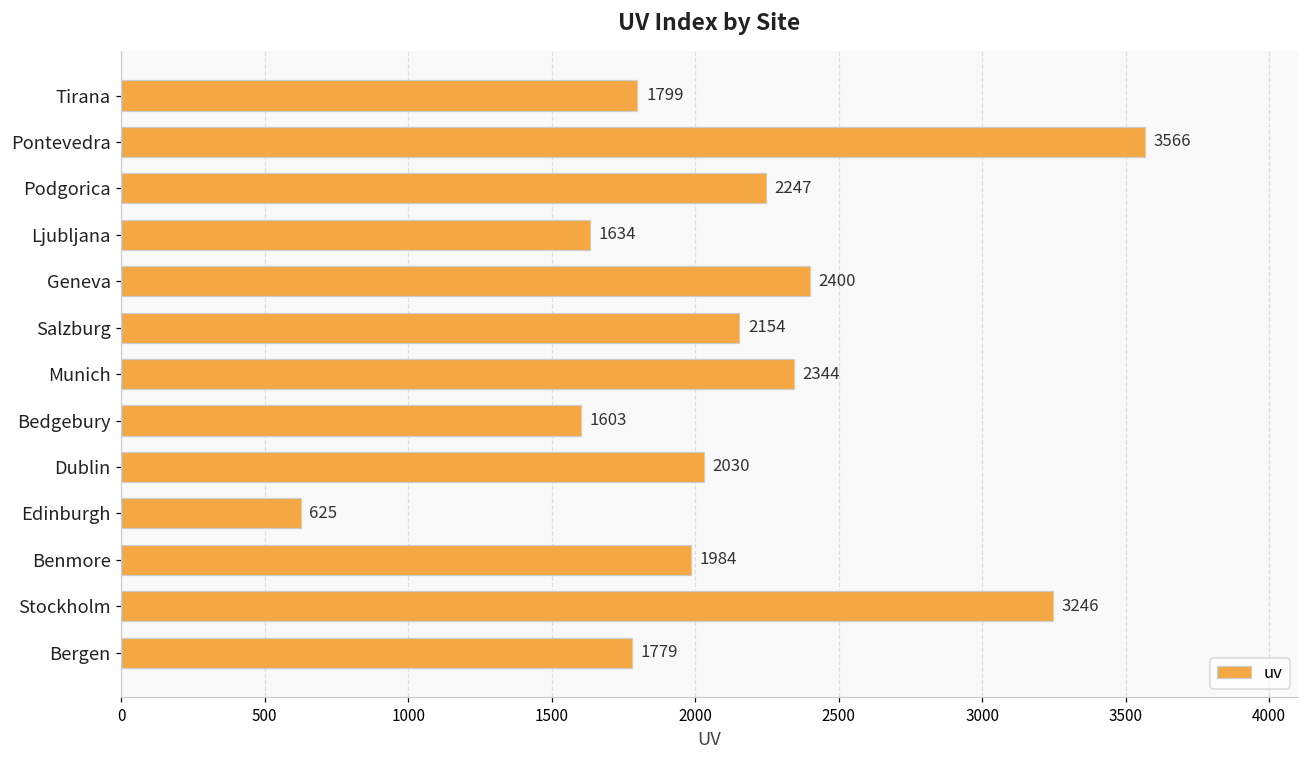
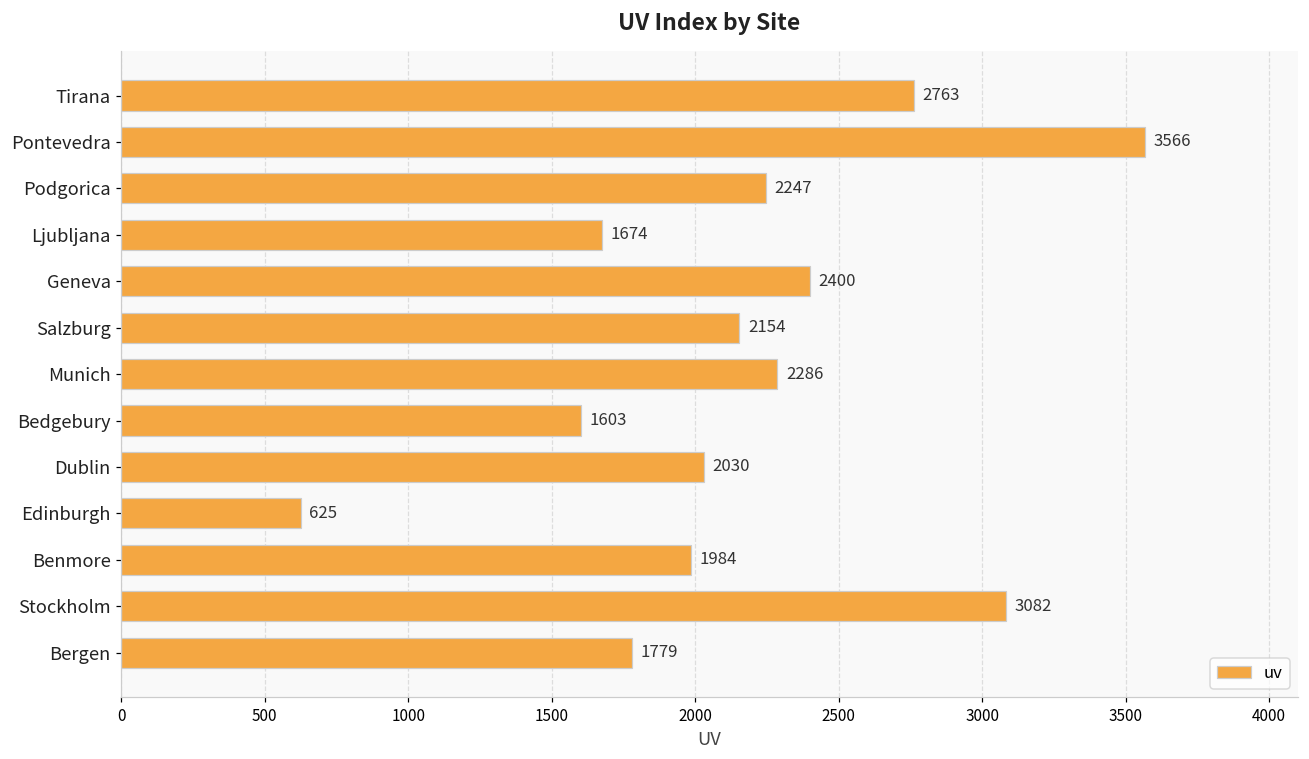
Tirana: 1799 -> 2763
Ljubljana: 1634 -> 1674
Munich: 2344 -> 2286
Stockholm: 3246 -> 3082
